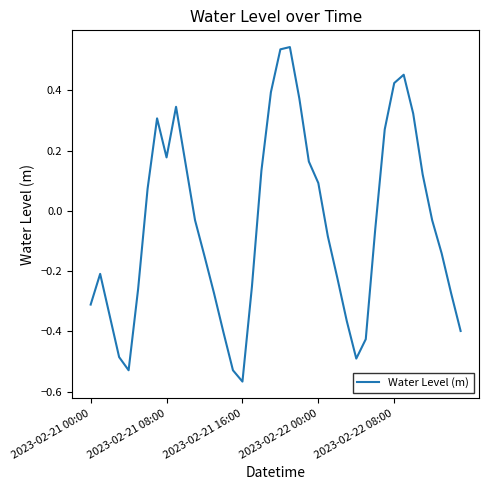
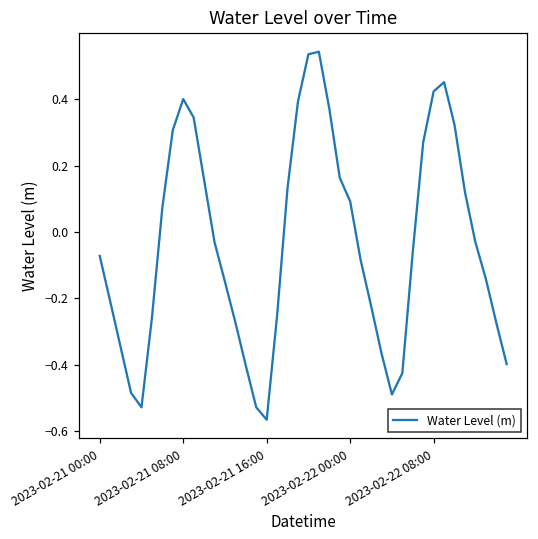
2023-02-21 00:00: -0.31 -> -0.07
2023-02-21 08:00: 0.18 -> 0.40
